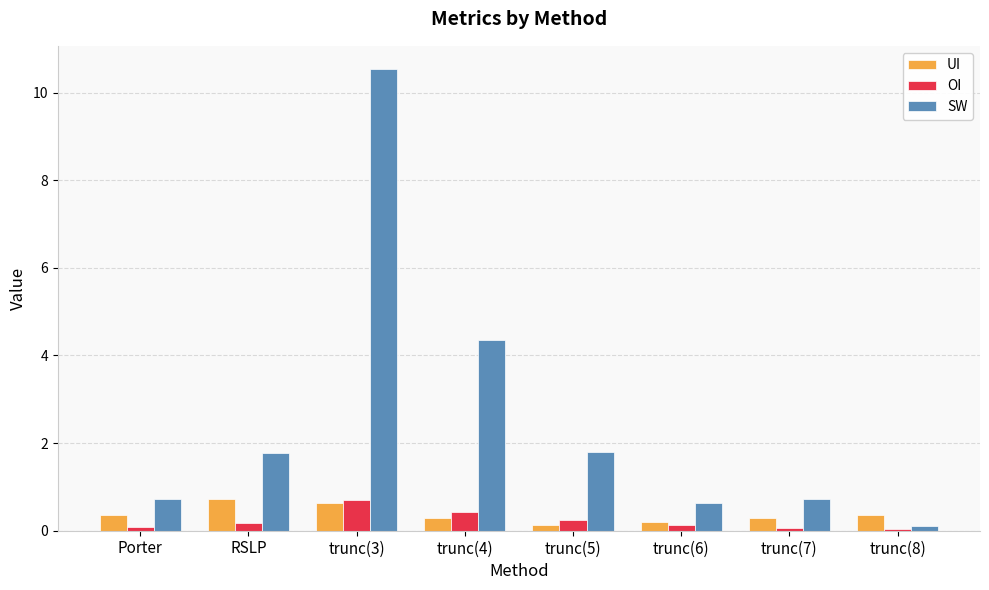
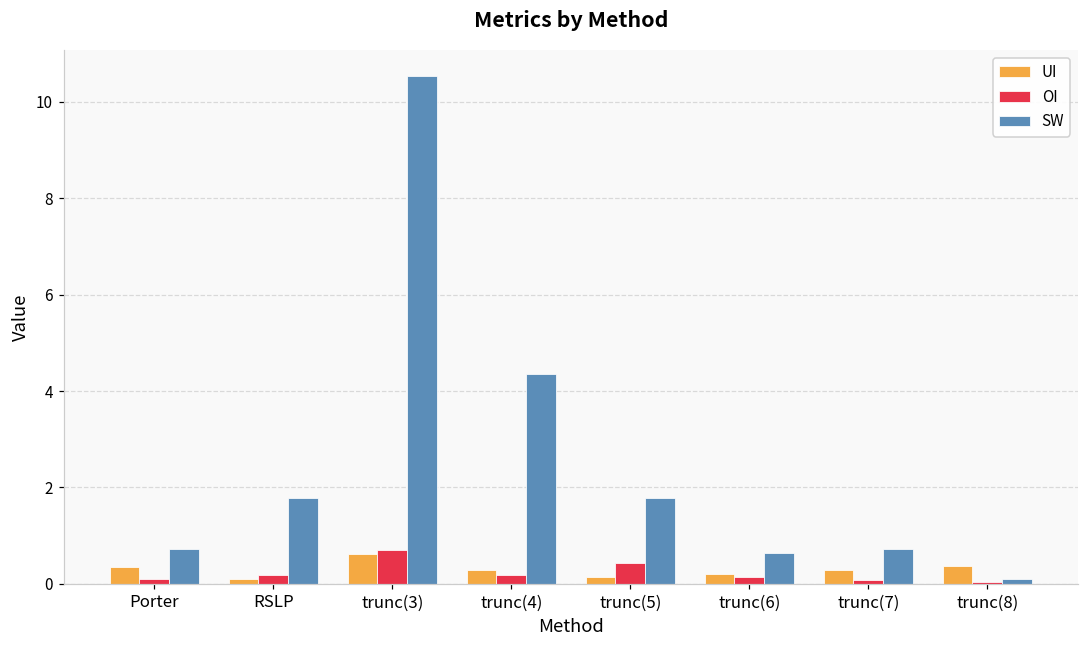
UI, RSLP: 0.7 -> 0.1
OI, trunc(4): 0.4 -> 0.2
OI, trunc(5): 0.2 -> 0.4
